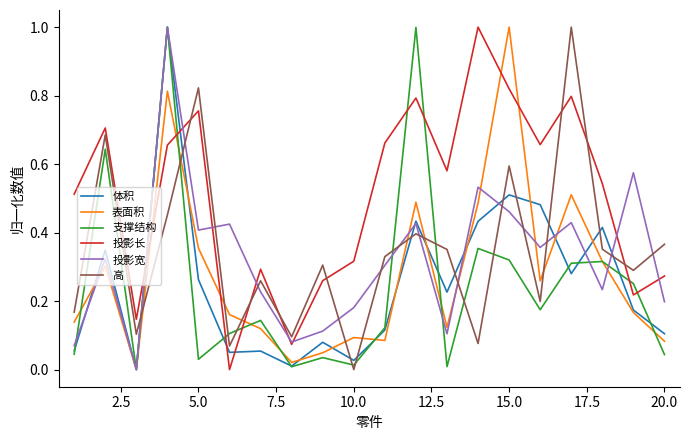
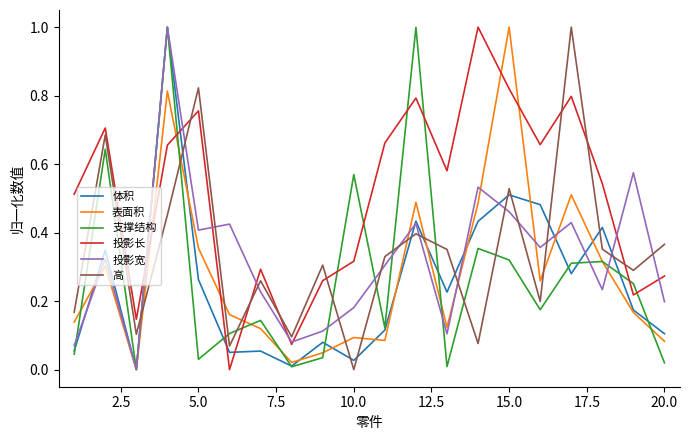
支撑结构, 10.0: 0.01 -> 0.57
高, 15.0: 0.59 -> 0.53
支撑结构, 20.0: 0.04 -> 0.02
